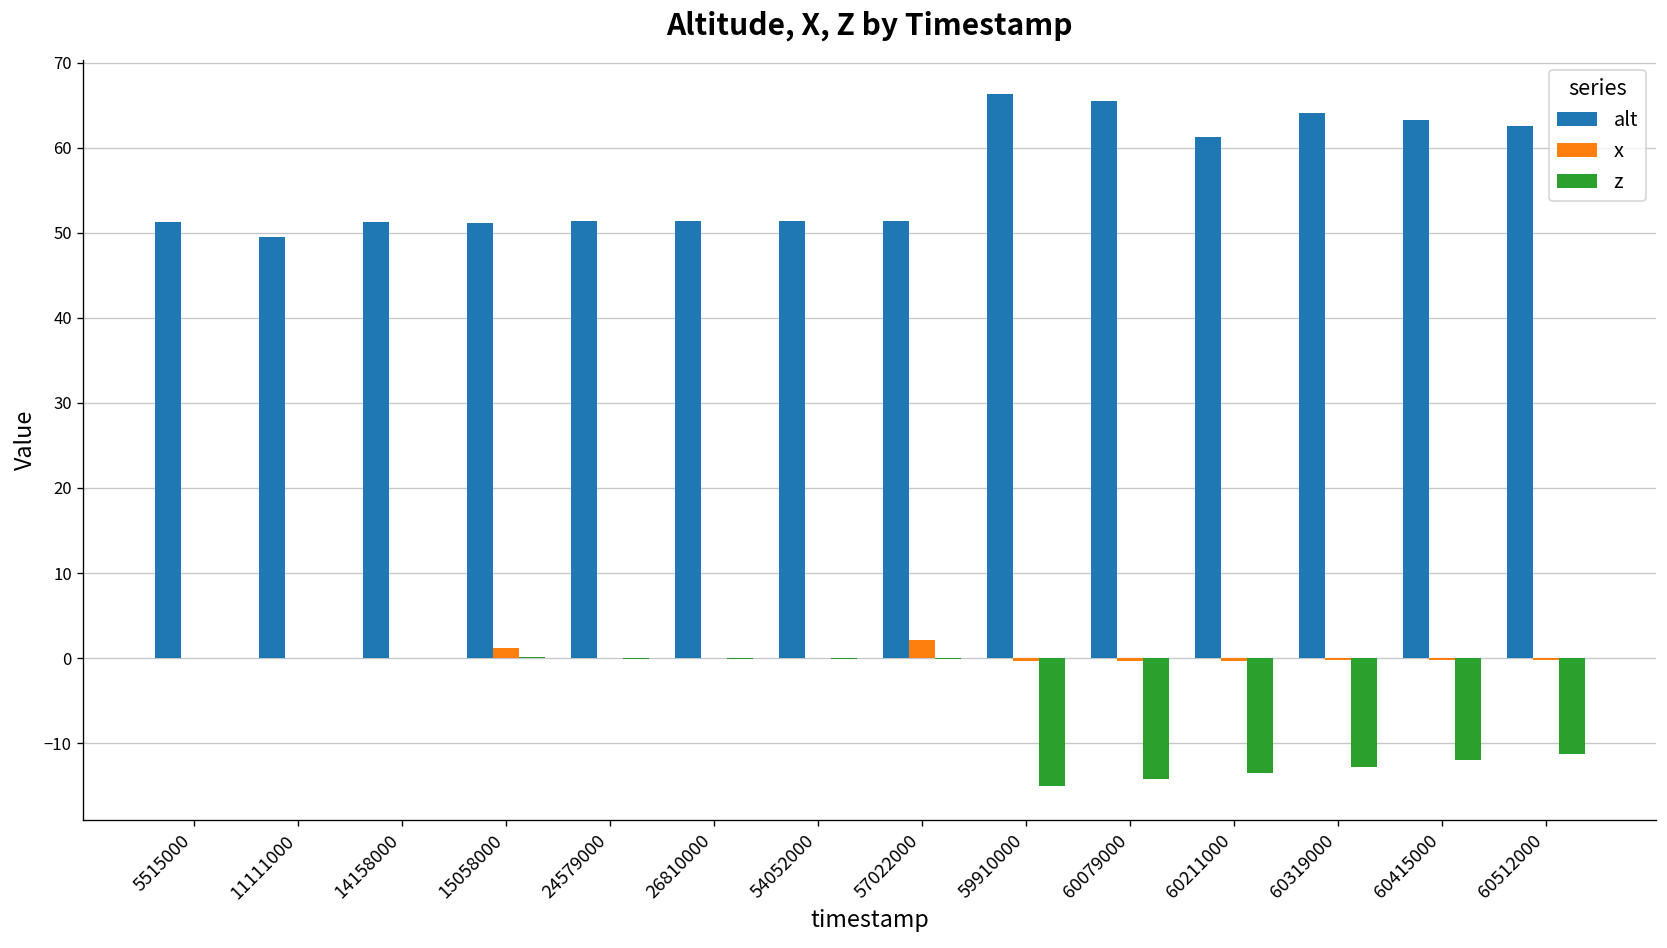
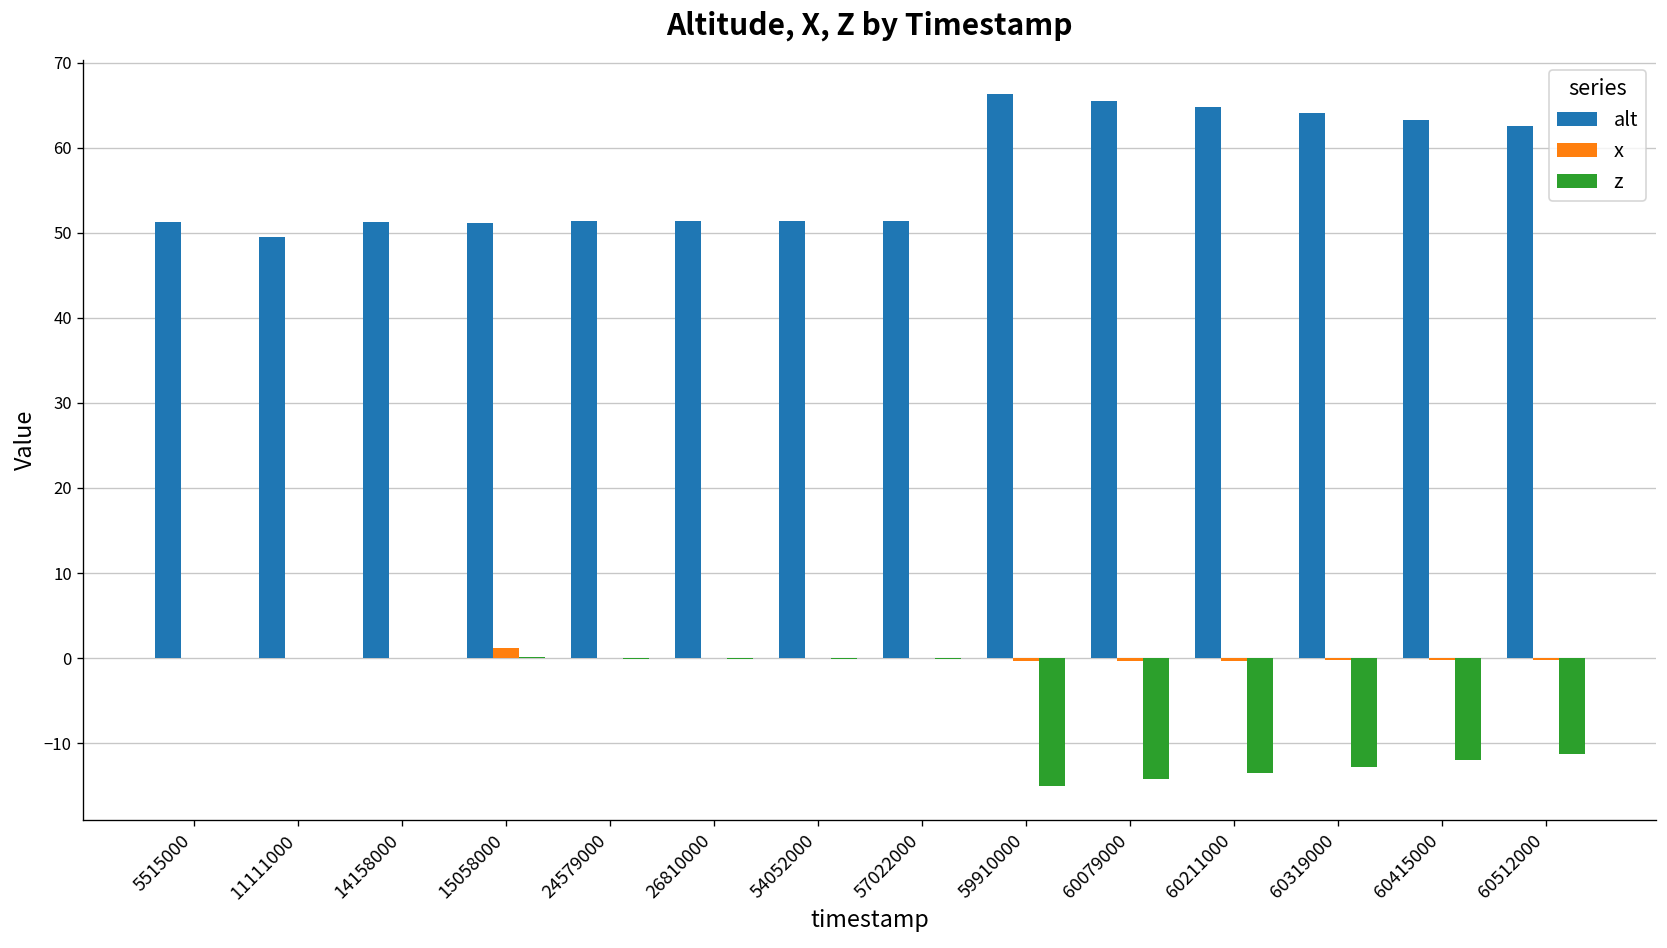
x, 57022000: 2 -> 0
alt, 60211000: 61 -> 65
